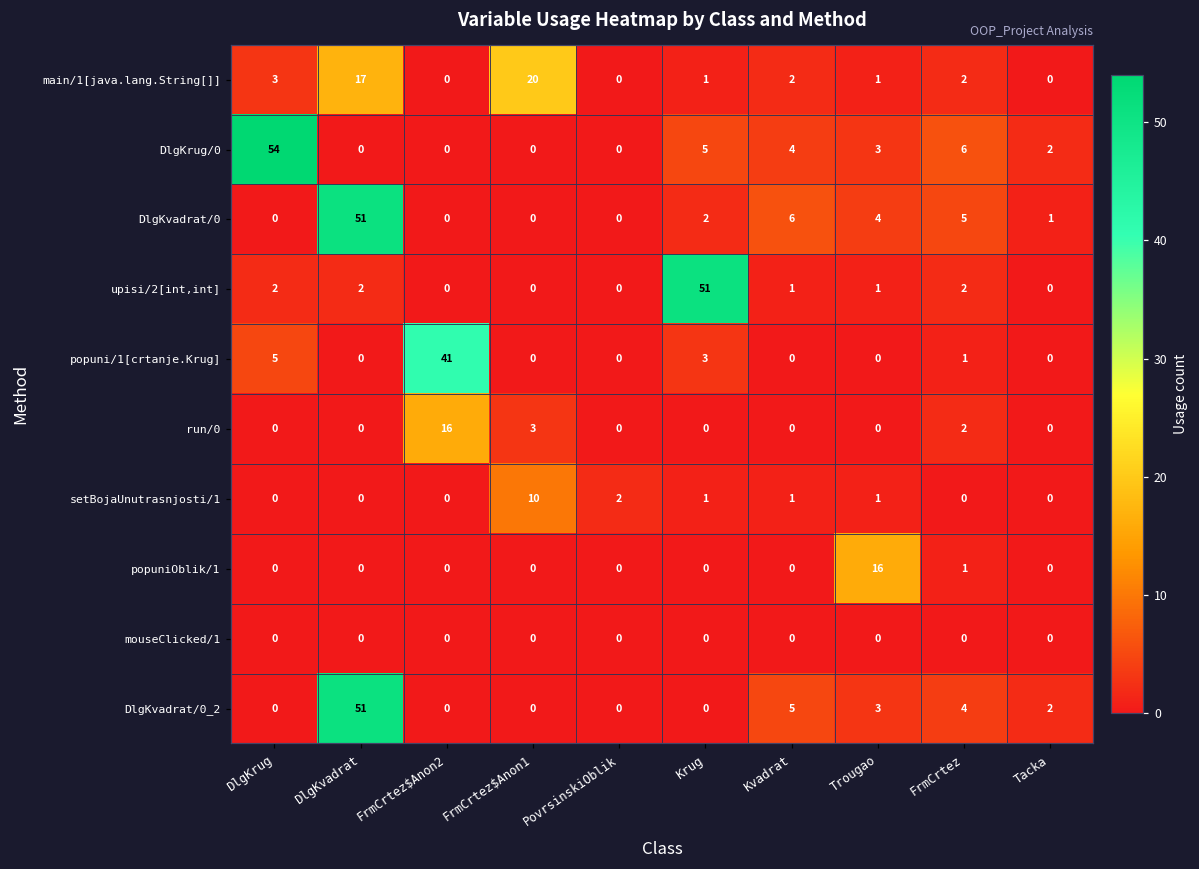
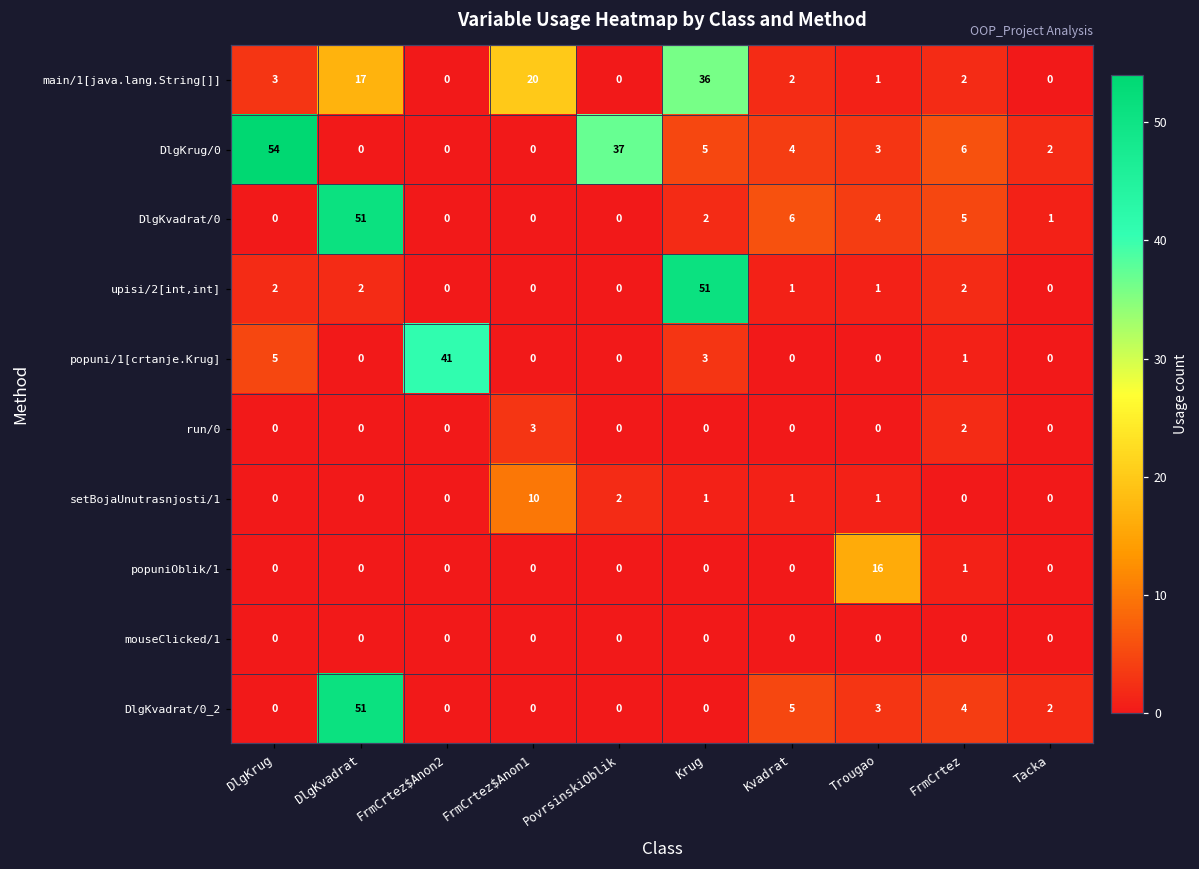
main/1[java.lang.String[]], Krug: 1 -> 36
DlgKrug/0, PovrsinskiOblik: 0 -> 37
run/0, FrmCrtez$Anon2: 16 -> 0
